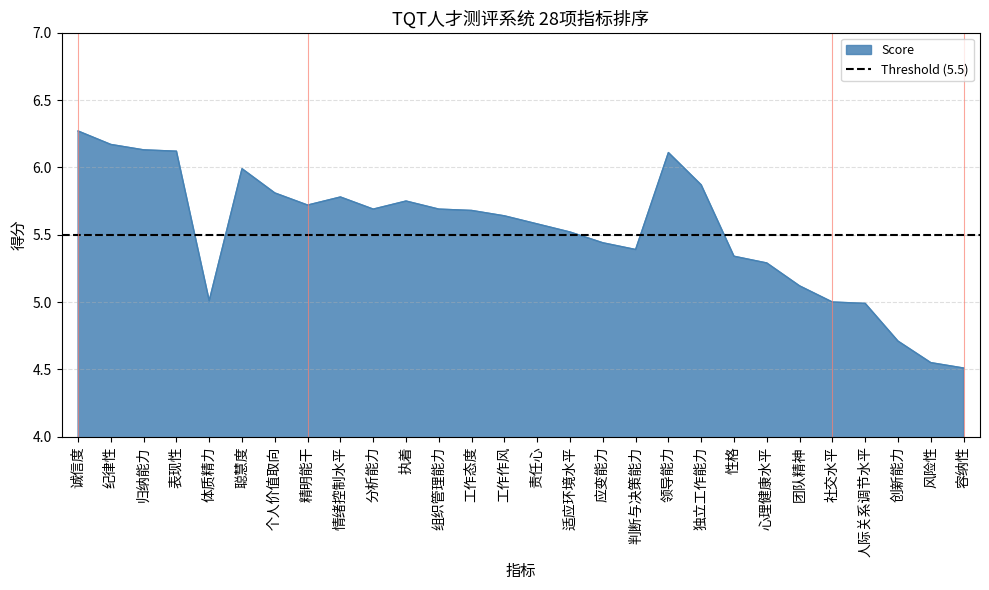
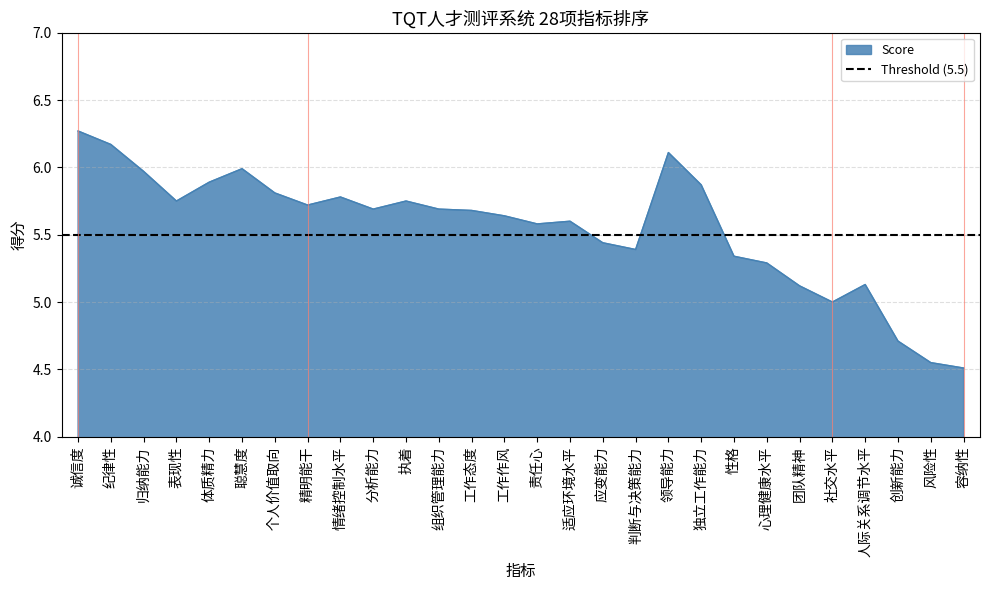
归纳能力: 6.13 -> 5.97
表现性: 6.12 -> 5.75
体质精力: 5.01 -> 5.89
适应环境水平: 5.52 -> 5.60
人际关系调节水平: 4.99 -> 5.13
